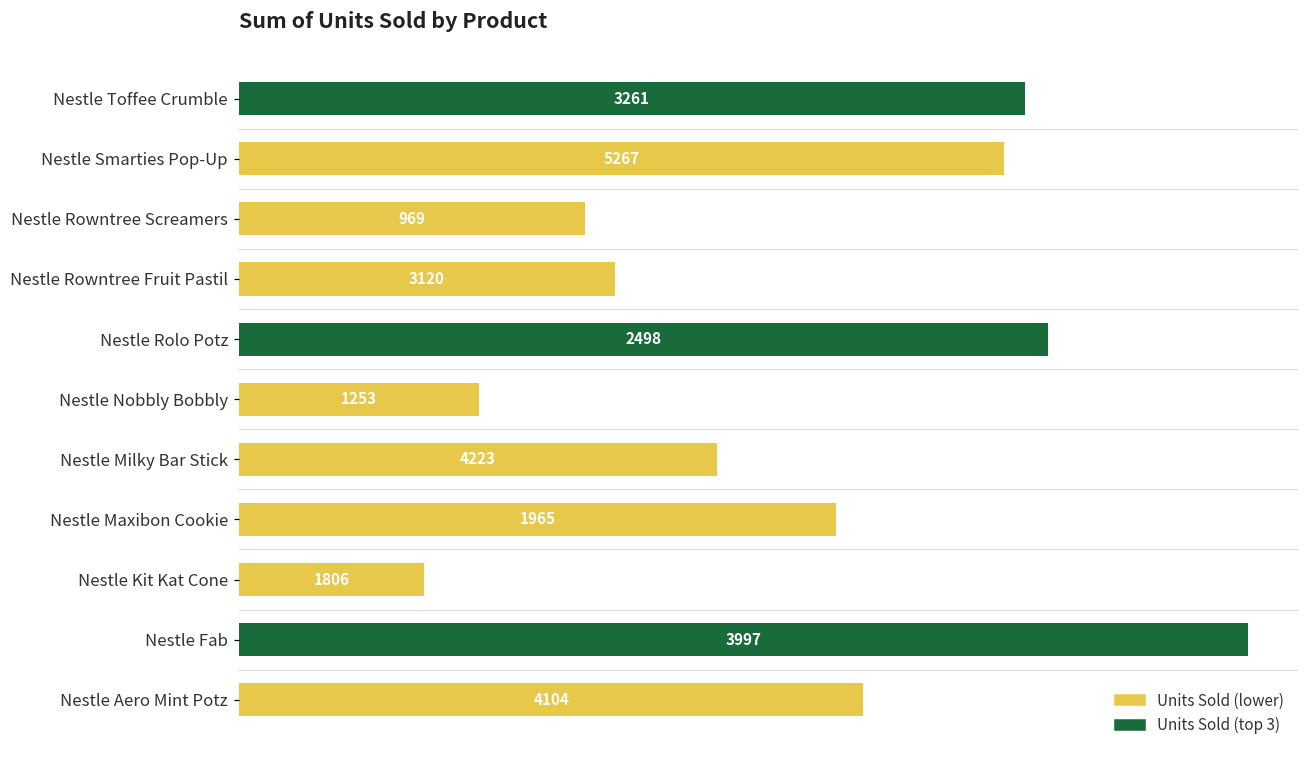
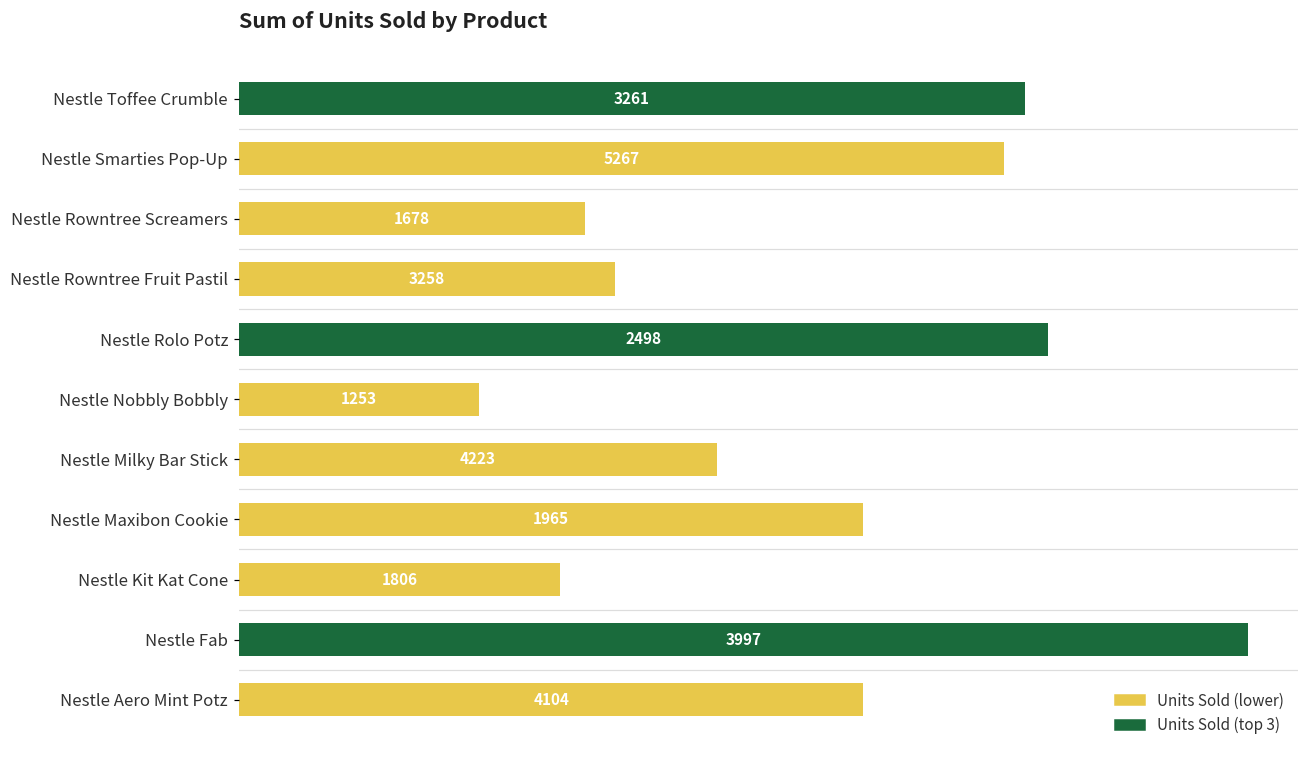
Nestle Maxibon Cookie: 3120 -> 3258
Nestle Kit Kat Cone: 969 -> 1678
